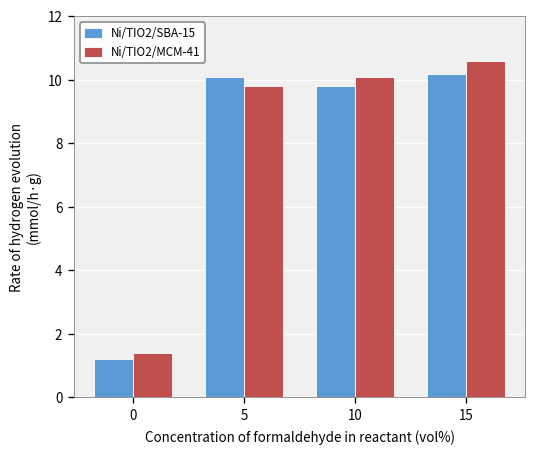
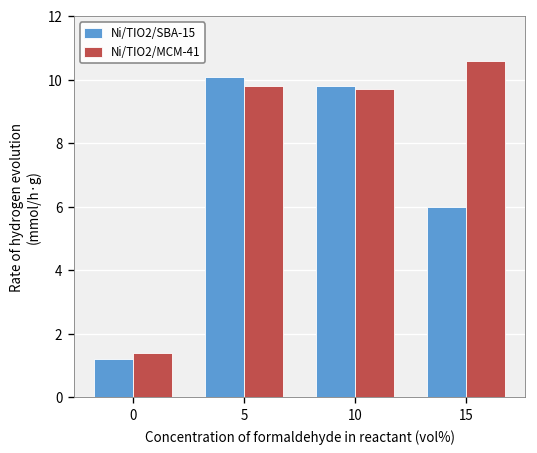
Ni/TIO2/MCM-41, 10: 10.1 -> 9.7
Ni/TIO2/SBA-15, 15: 10.2 -> 6.0
